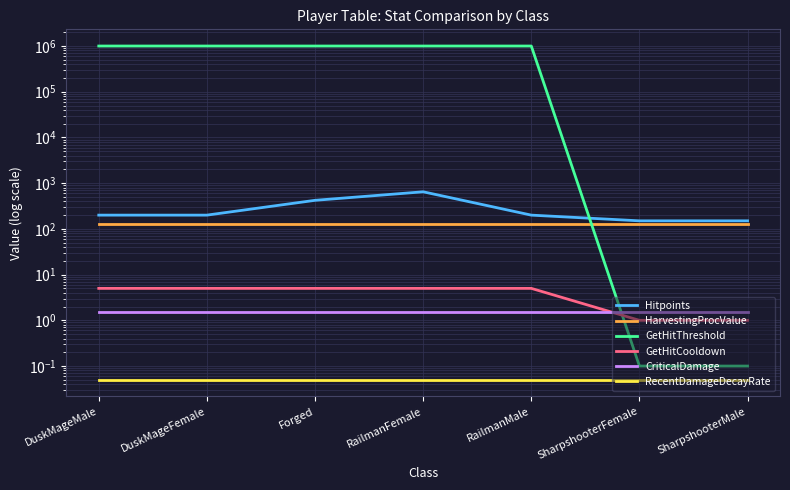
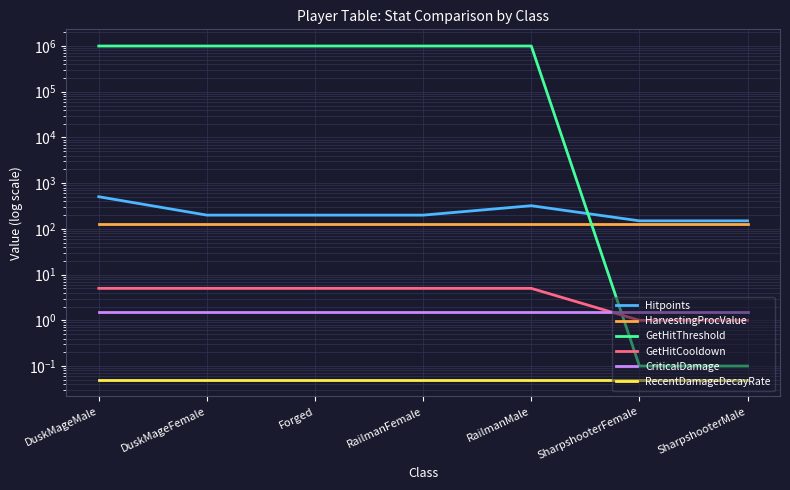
Hitpoints, DuskMageMale: 200 -> 500
Hitpoints, Forged: 400 -> 200
Hitpoints, RailmanFemale: 600 -> 200
Hitpoints, RailmanMale: 200 -> 300
